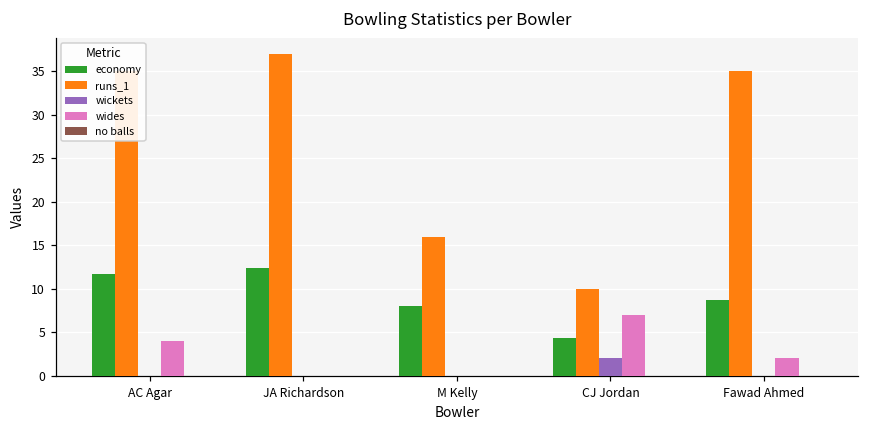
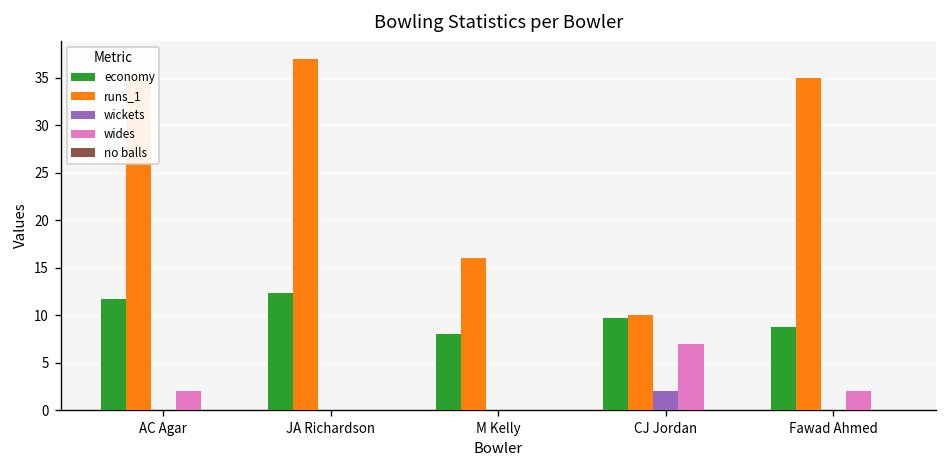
wides, AC Agar: 4 -> 2
economy, CJ Jordan: 4 -> 10
